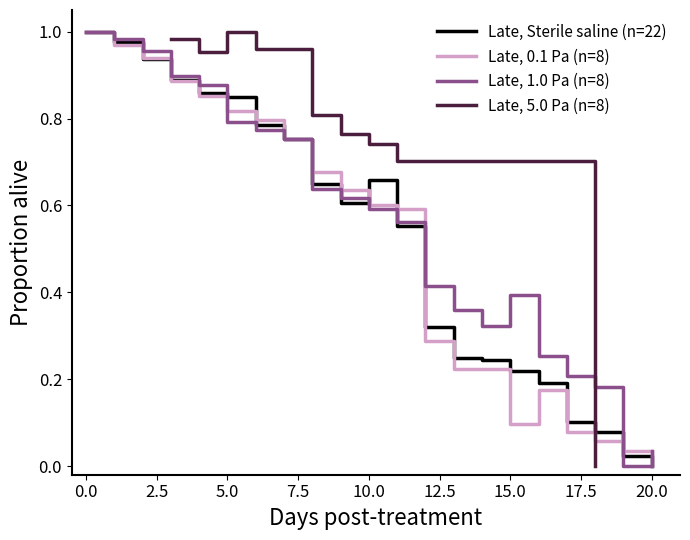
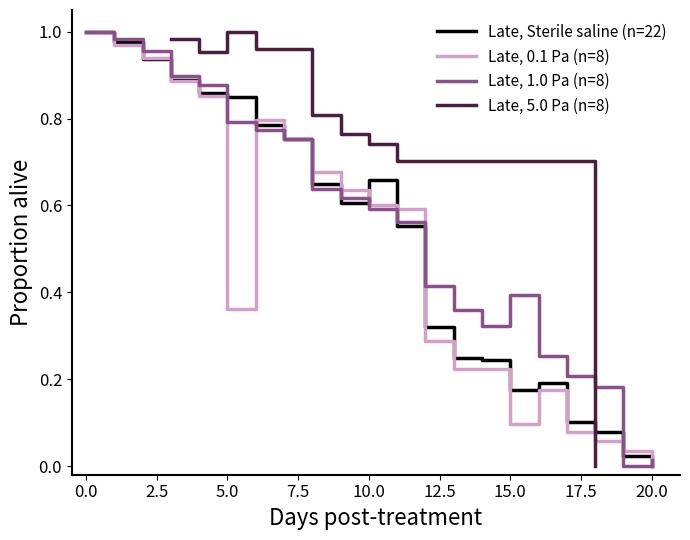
Late, 0.1 Pa (n=8), 5.0: 0.82 -> 0.36
Late, Sterile saline (n=22), 15.0: 0.22 -> 0.18
Late, 1.0 Pa (n=8), 20.0: 0.04 -> 0.01
